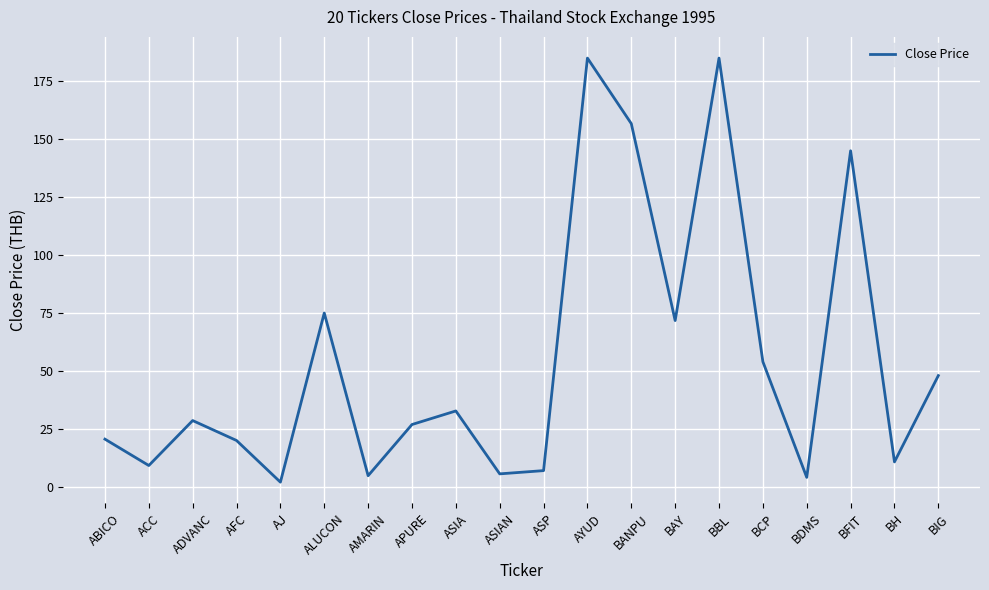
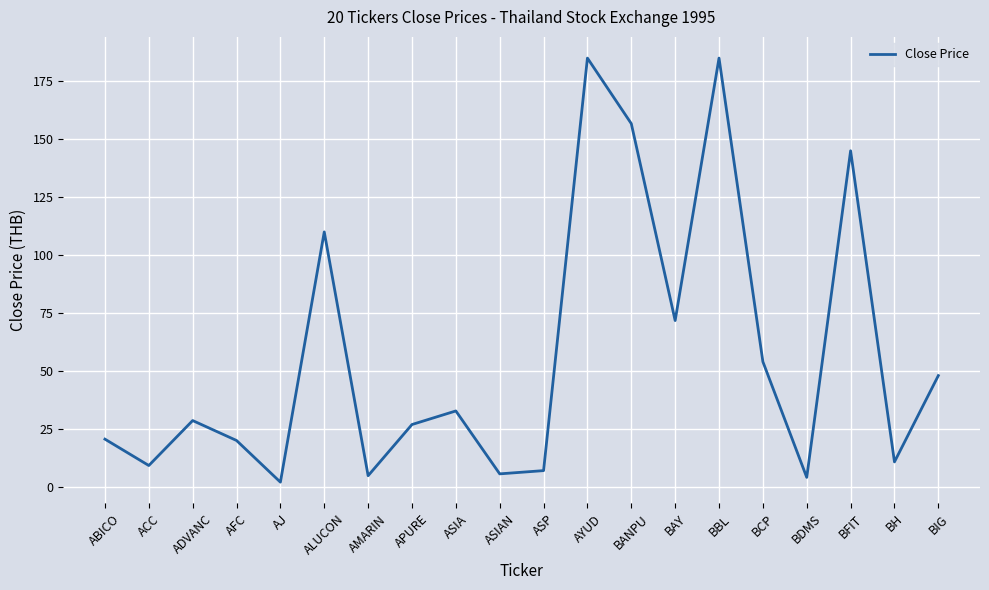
ALUCON: 75 -> 110
